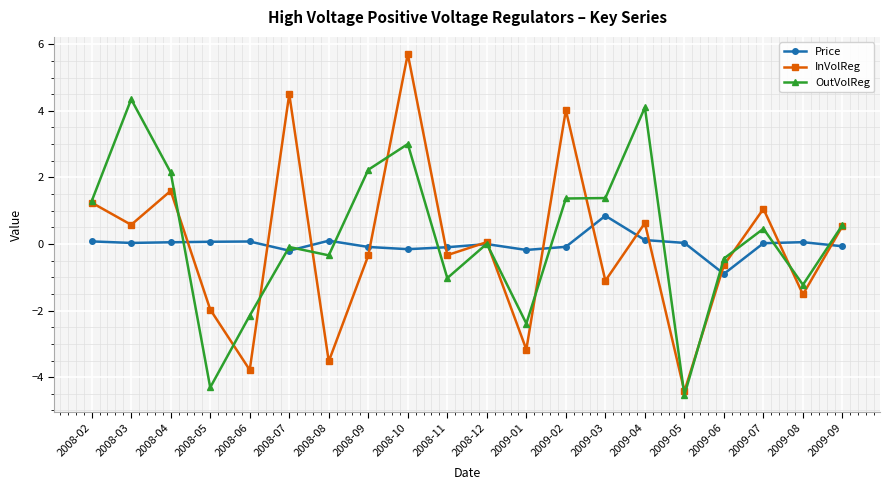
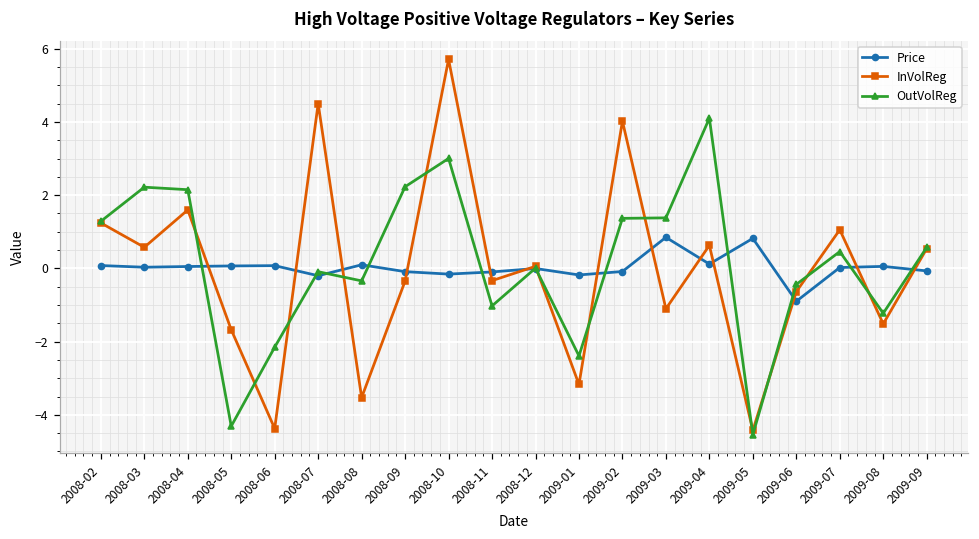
OutVolReg, 2008-03: 4.3 -> 2.2
InVolReg, 2008-05: -2.0 -> -1.7
InVolReg, 2008-06: -3.8 -> -4.4
Price, 2009-05: 0.0 -> 0.8
